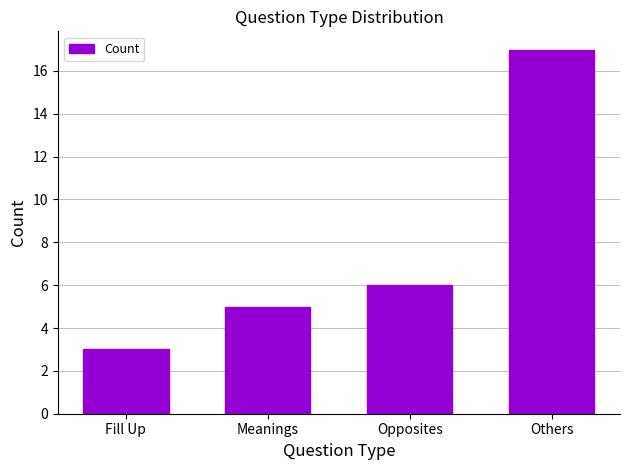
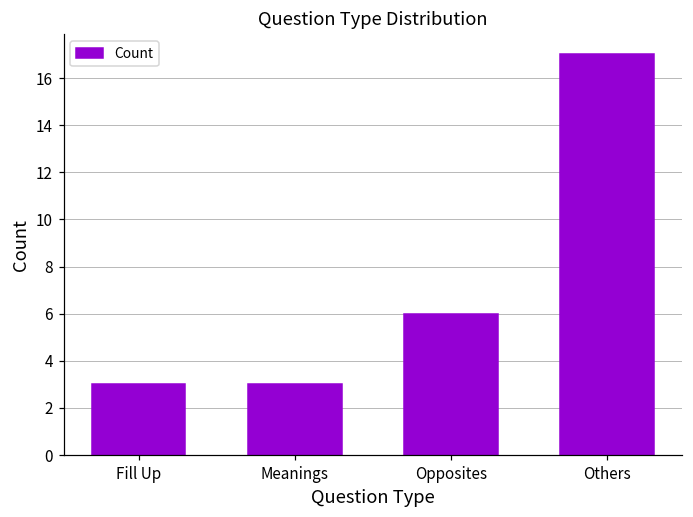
Meanings: 5 -> 3
